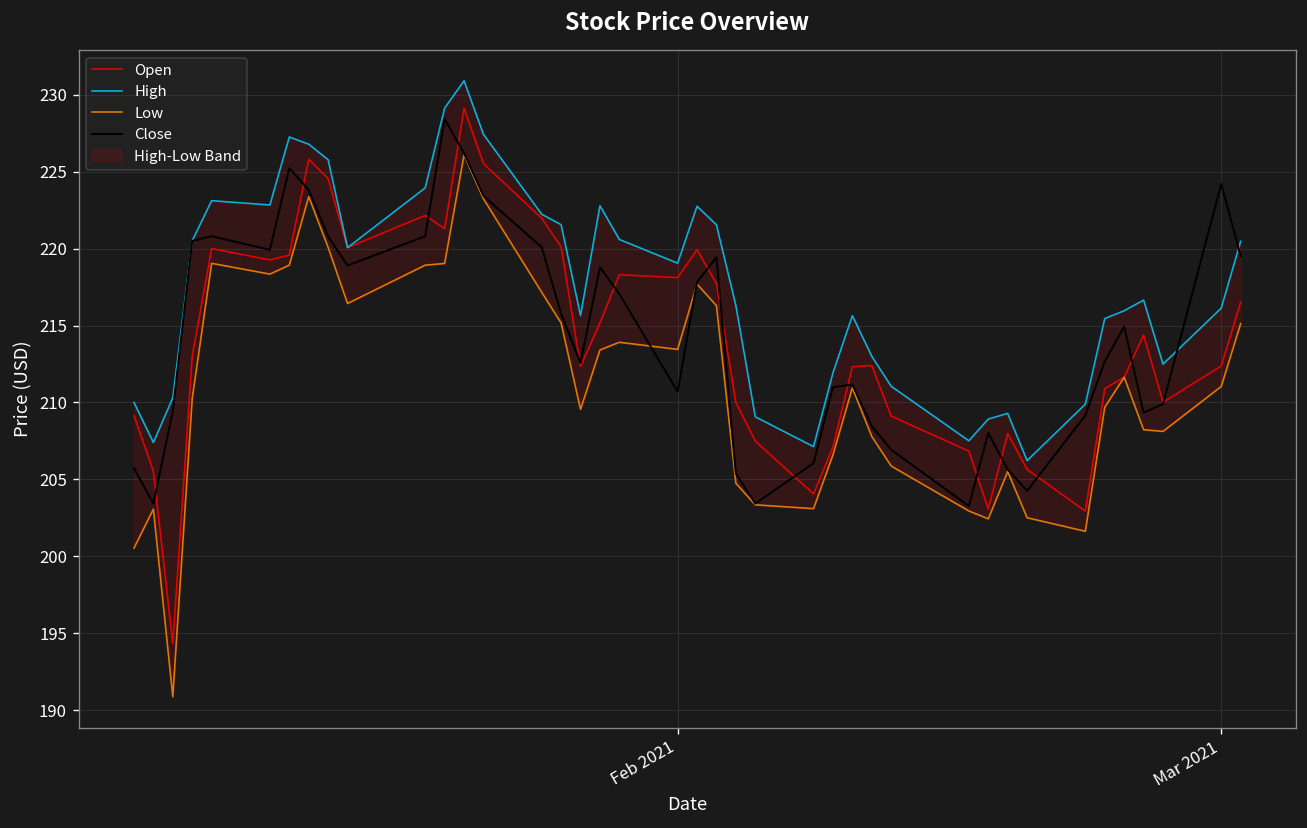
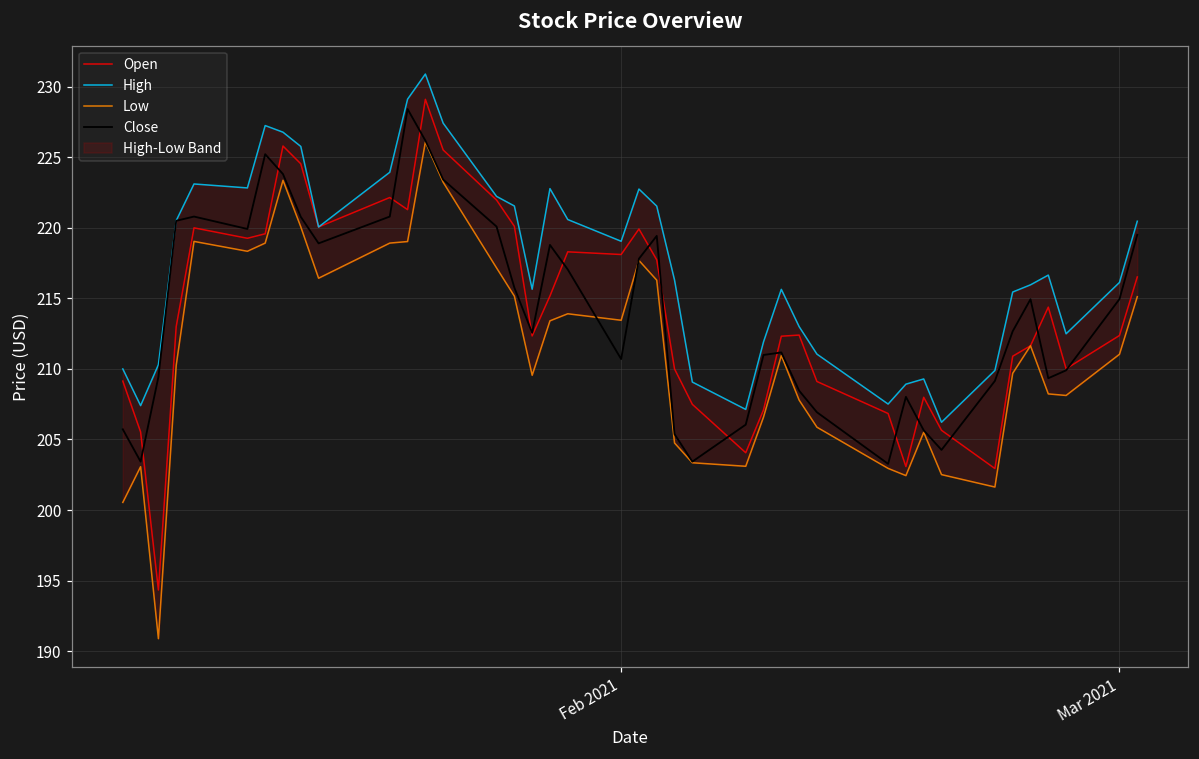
Close, Mar 2021: 224.2 -> 215.0
